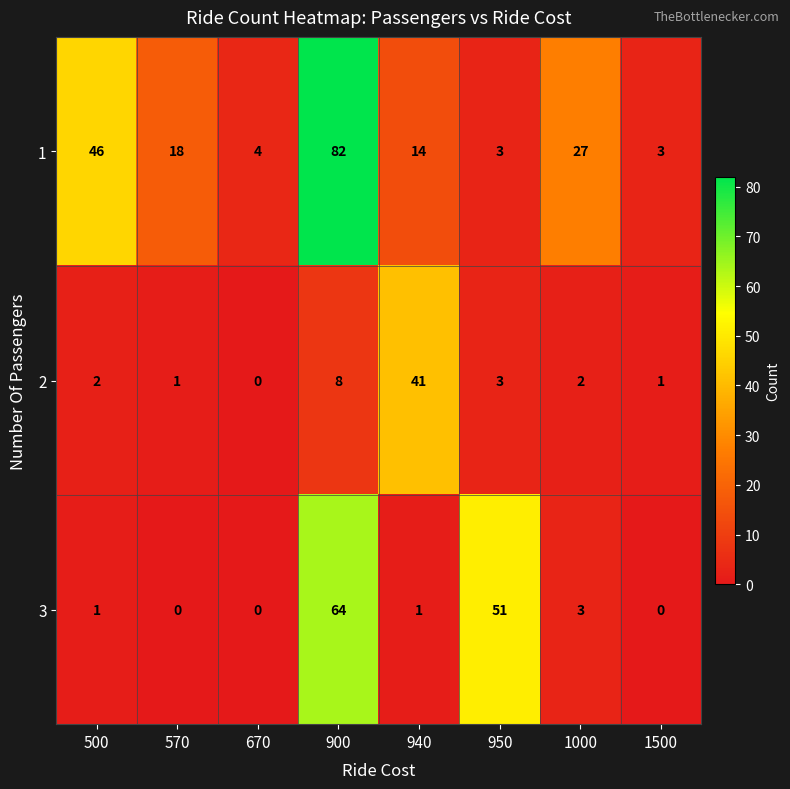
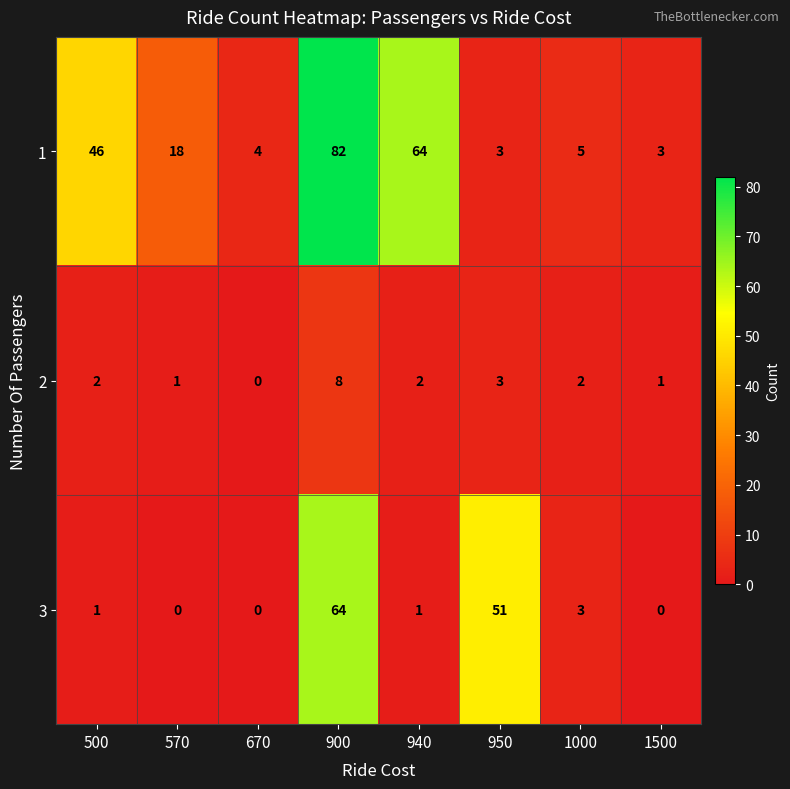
1, 940: 14 -> 64
1, 1000: 27 -> 5
2, 940: 41 -> 2
